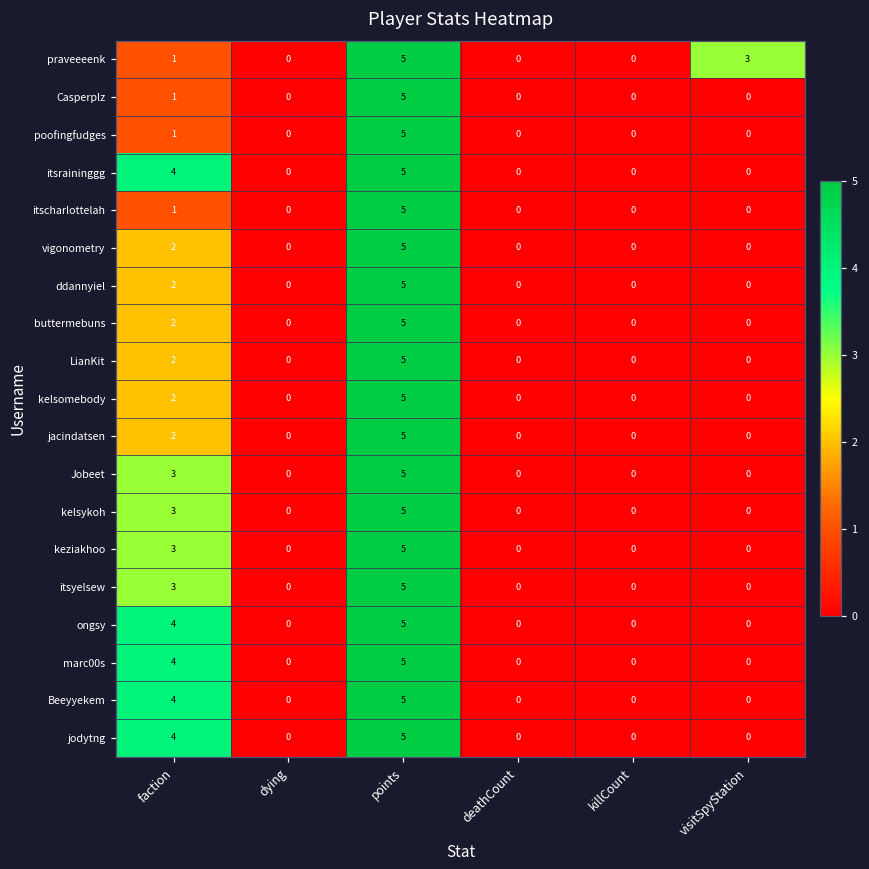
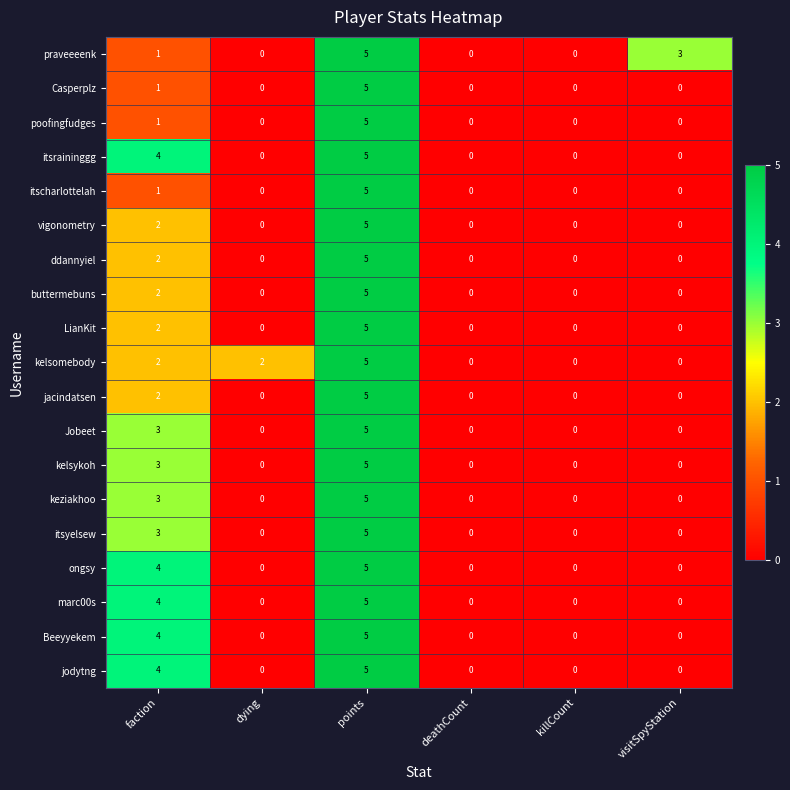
kelsomebody, dying: 0 -> 2
